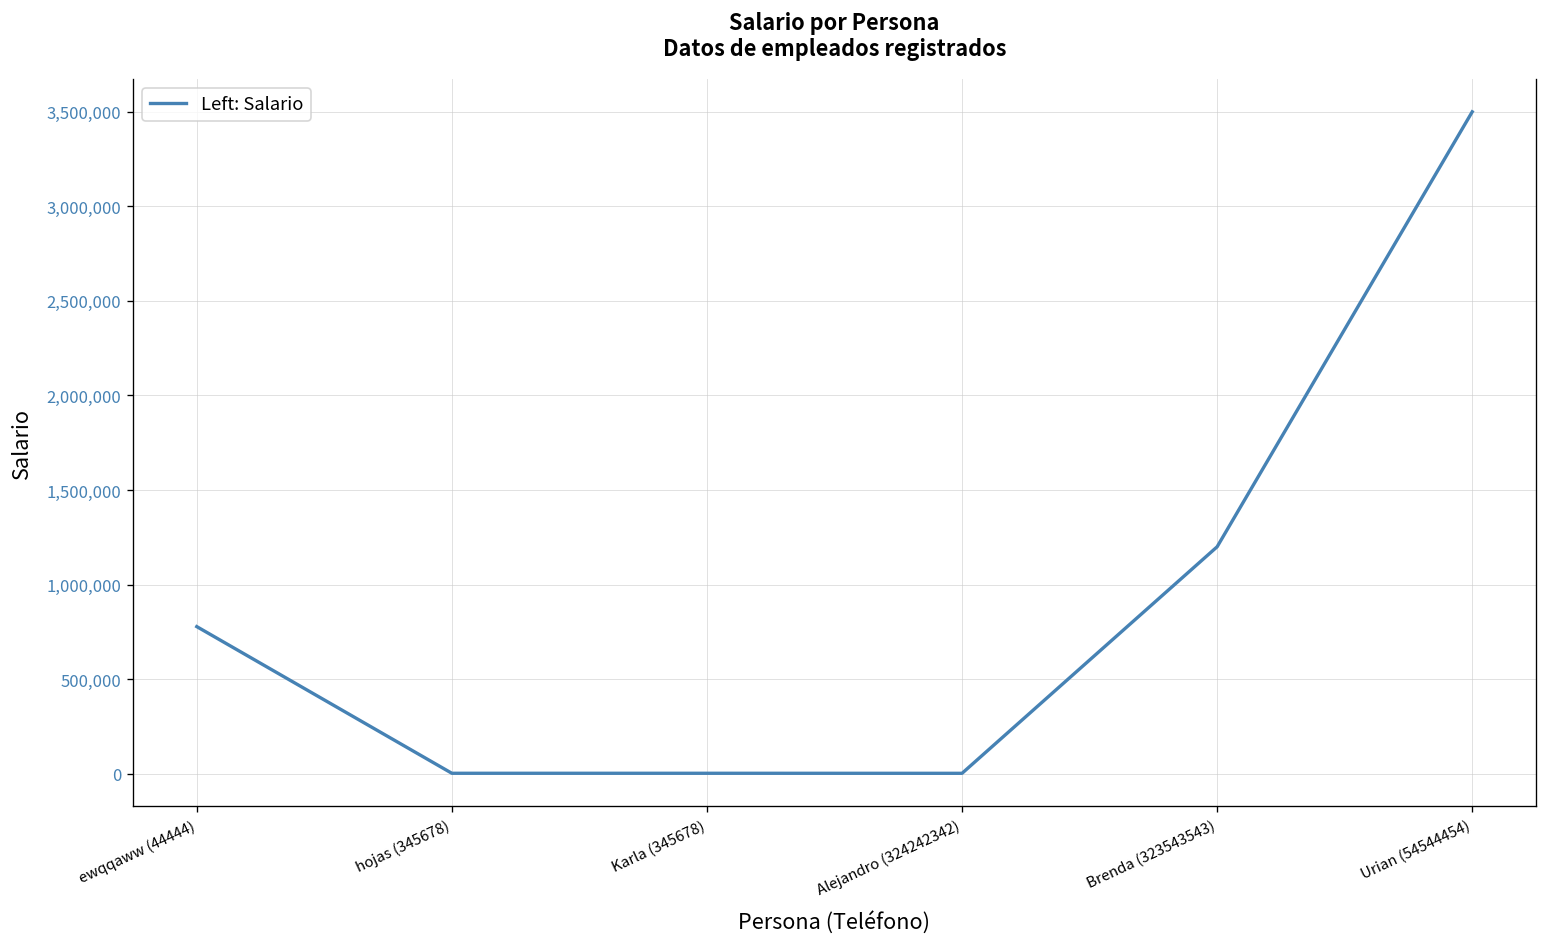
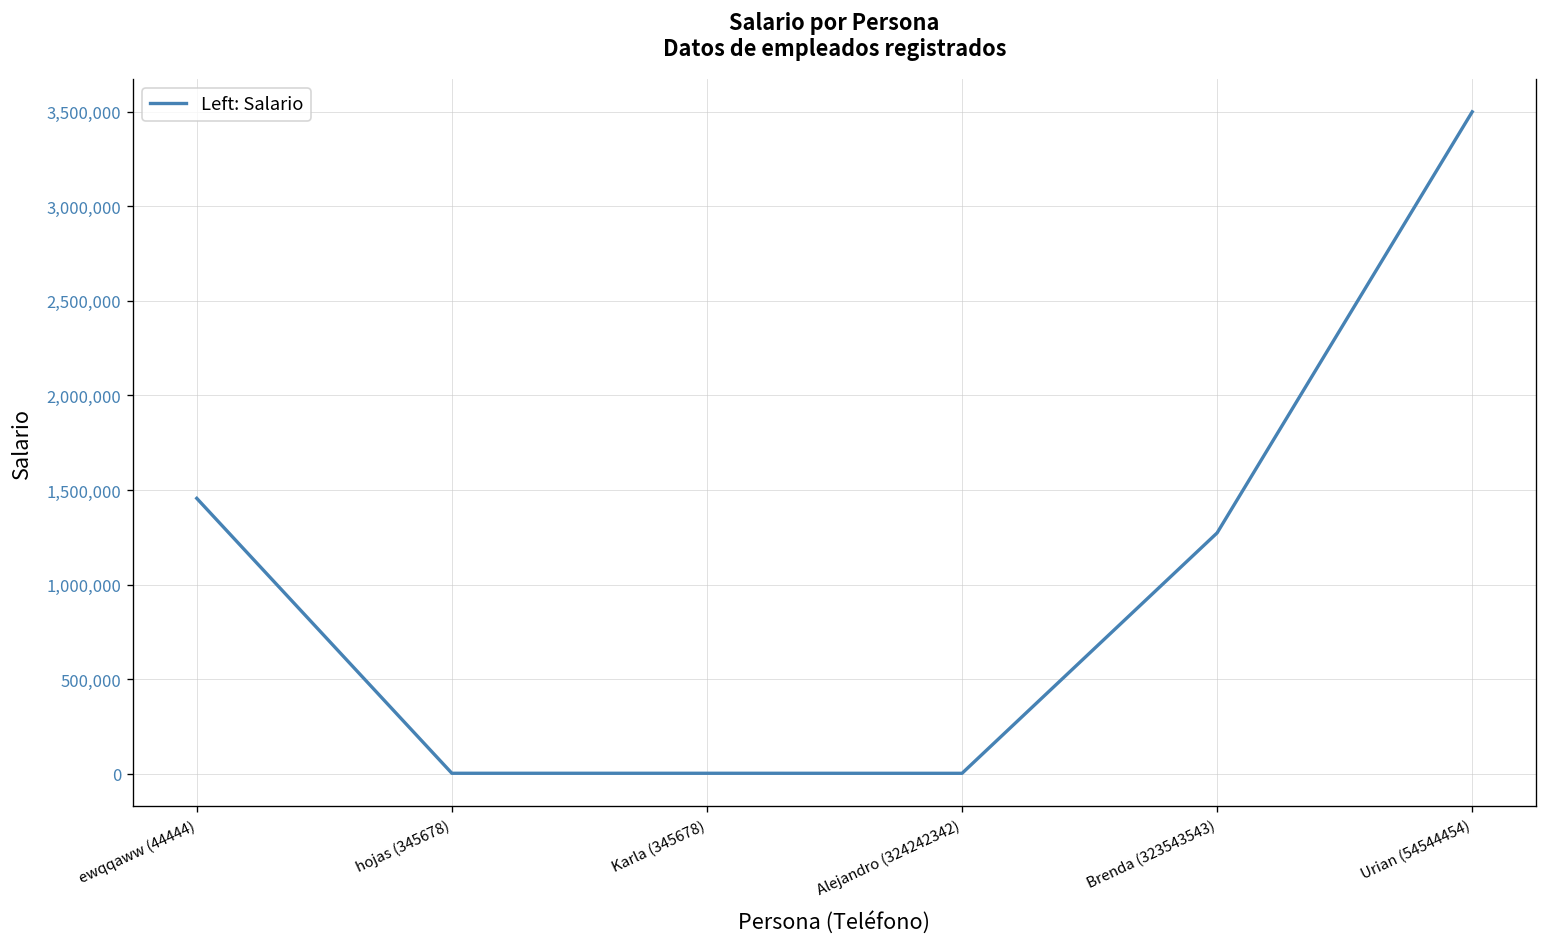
ewqqaww (44444): 780,000 -> 1,460,000
Brenda (323543543): 1,200,000 -> 1,270,000
